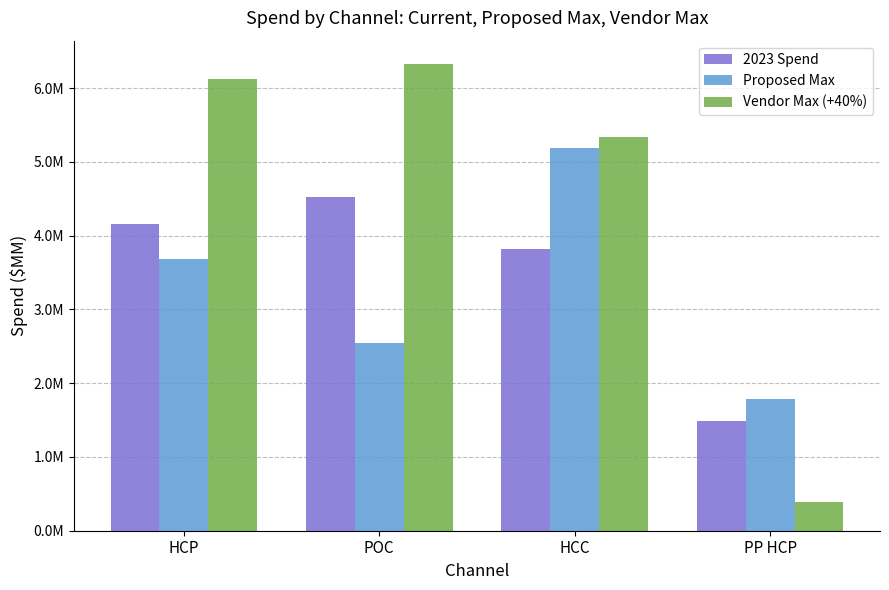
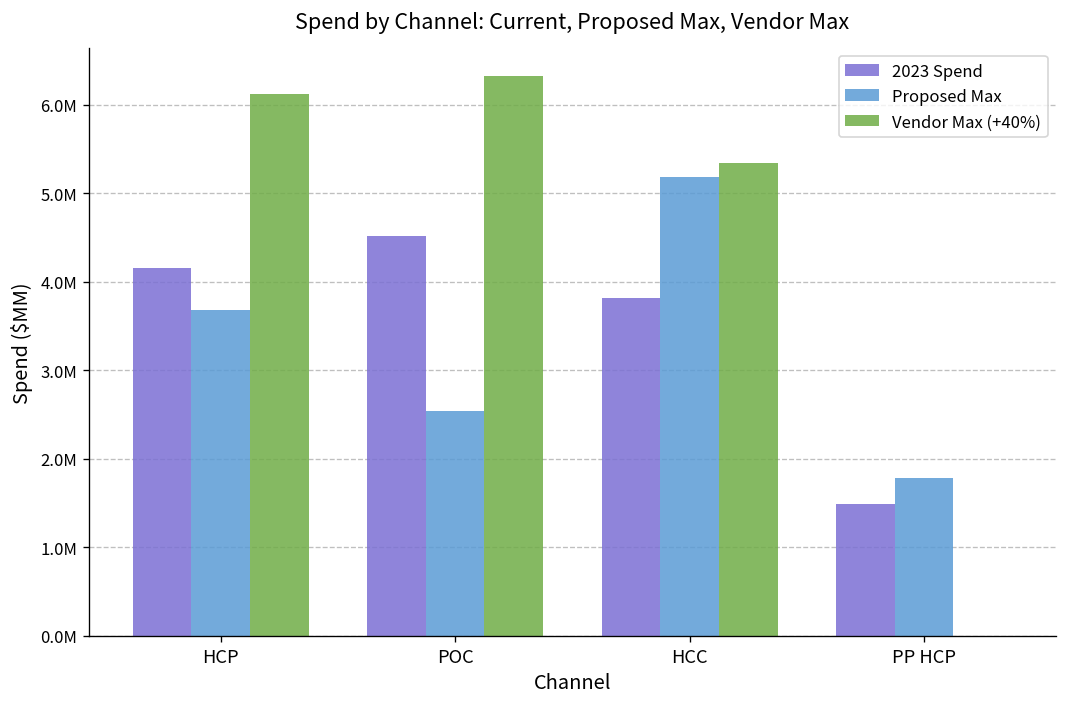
Vendor Max (+40%), PP HCP: 400000 -> 0
